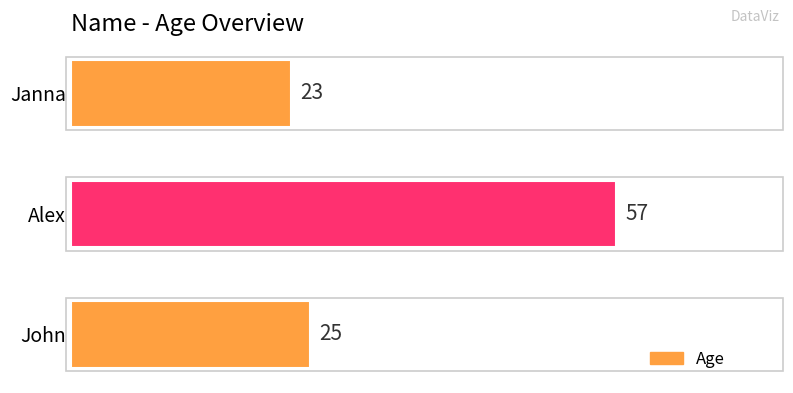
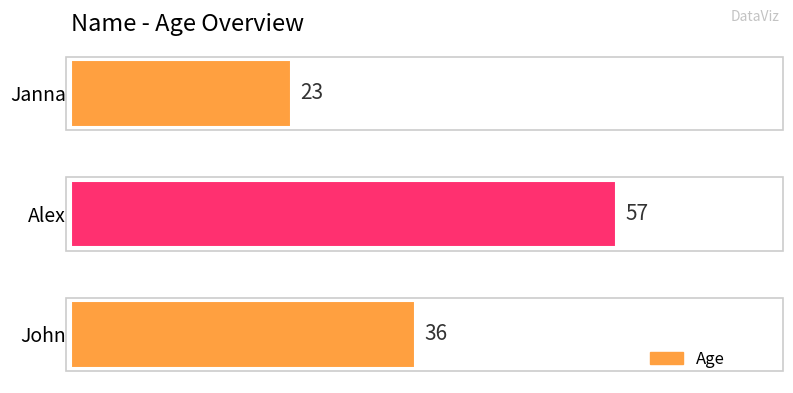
John: 25 -> 36
